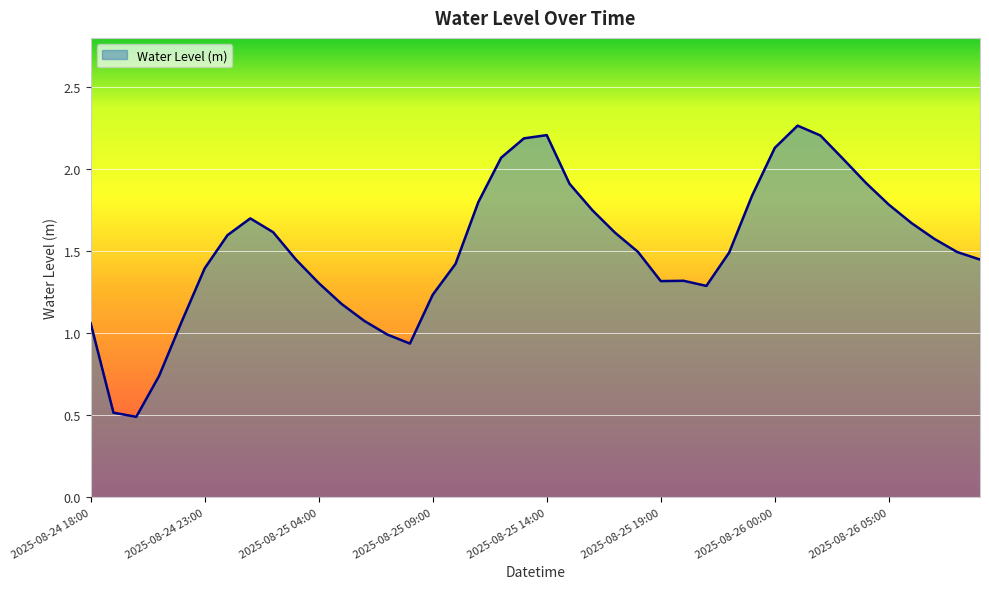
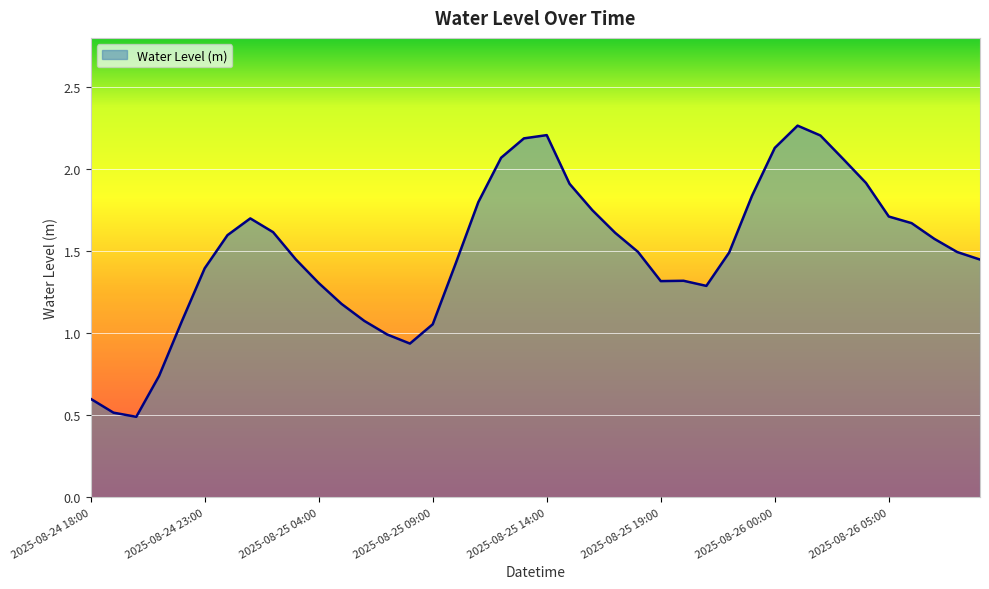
2025-08-24 18:00: 1.06 -> 0.60
2025-08-25 09:00: 1.23 -> 1.05
2025-08-26 05:00: 1.78 -> 1.71
